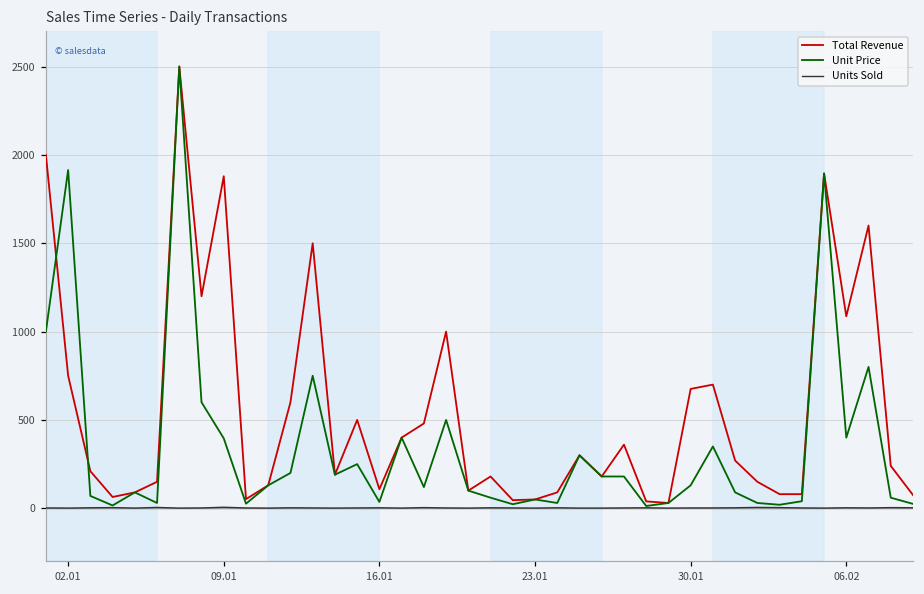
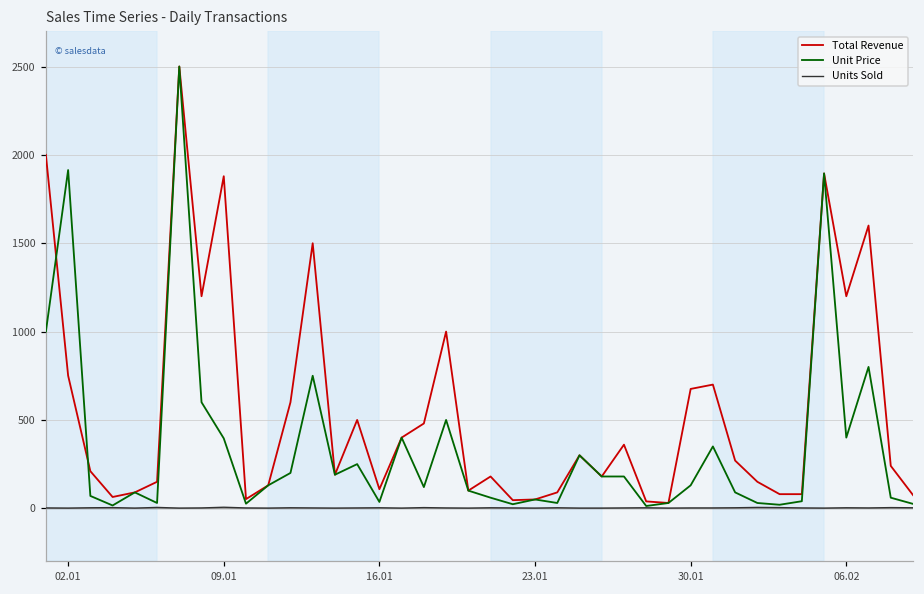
Total Revenue, 06.02: 1090 -> 1200
